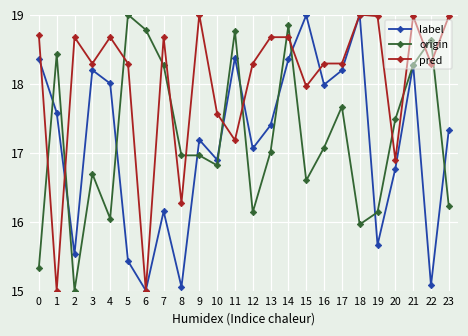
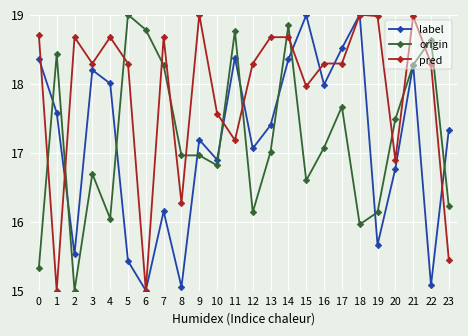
label, 17: 18.2 -> 18.5
pred, 23: 19.0 -> 15.4
